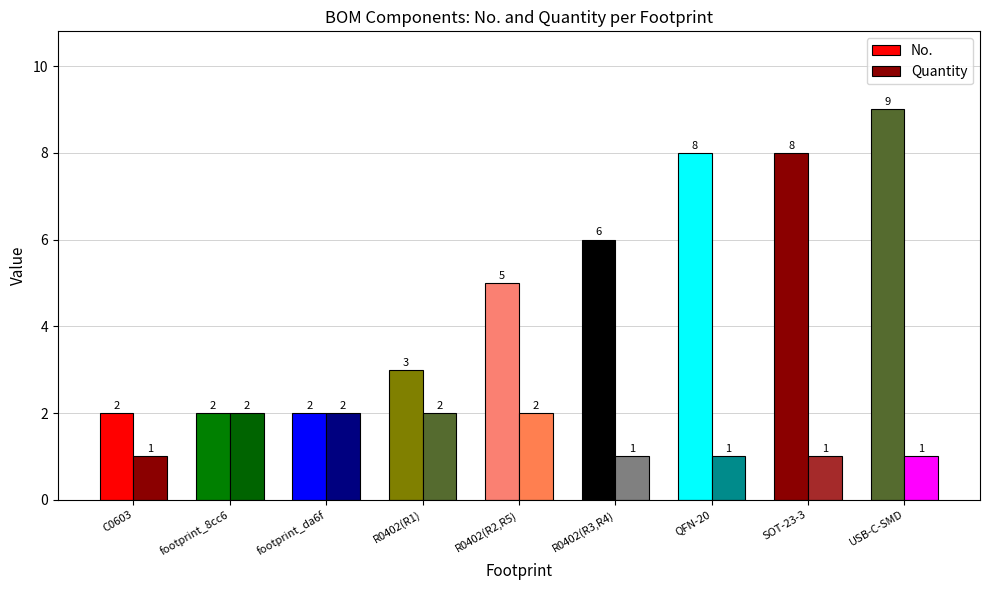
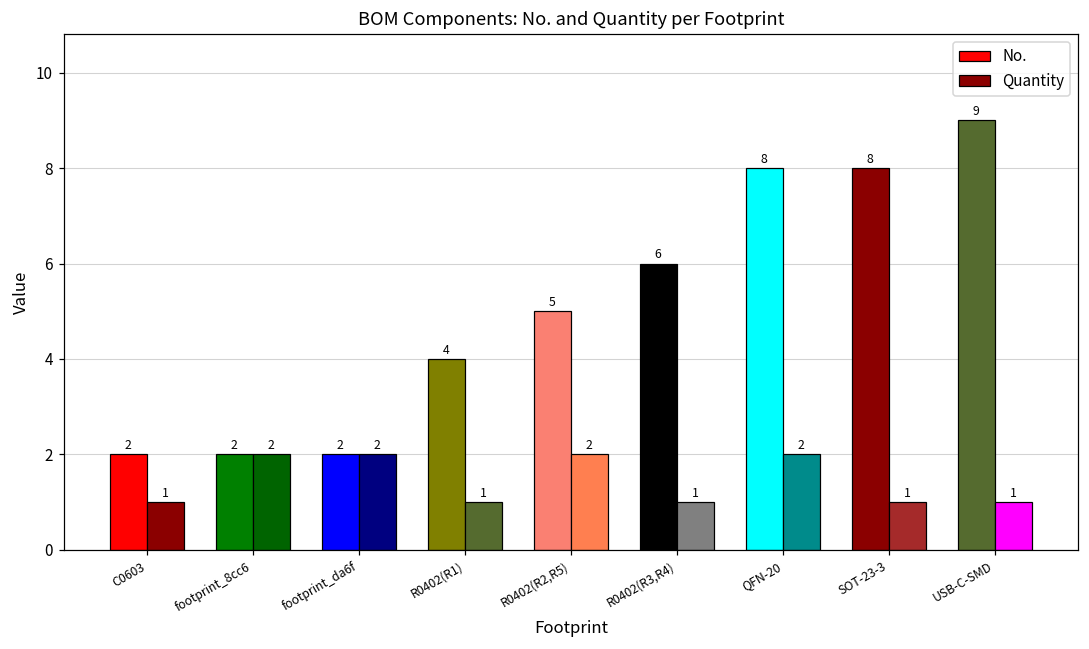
No., R0402(R1): 3 -> 4
Quantity, R0402(R1): 2 -> 1
Quantity, QFN-20: 1 -> 2
